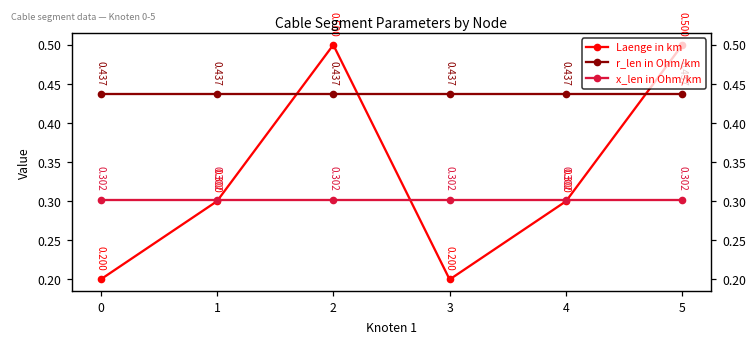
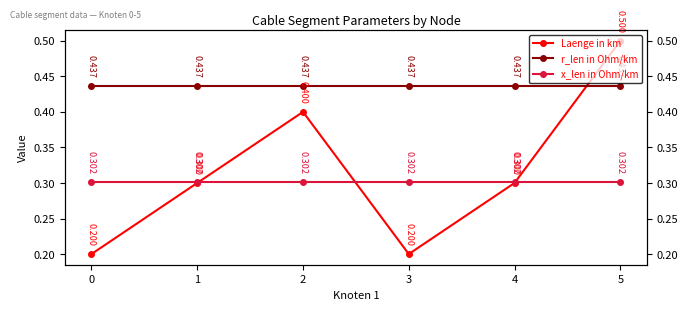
Laenge in km, 2: 0.500 -> 0.400
